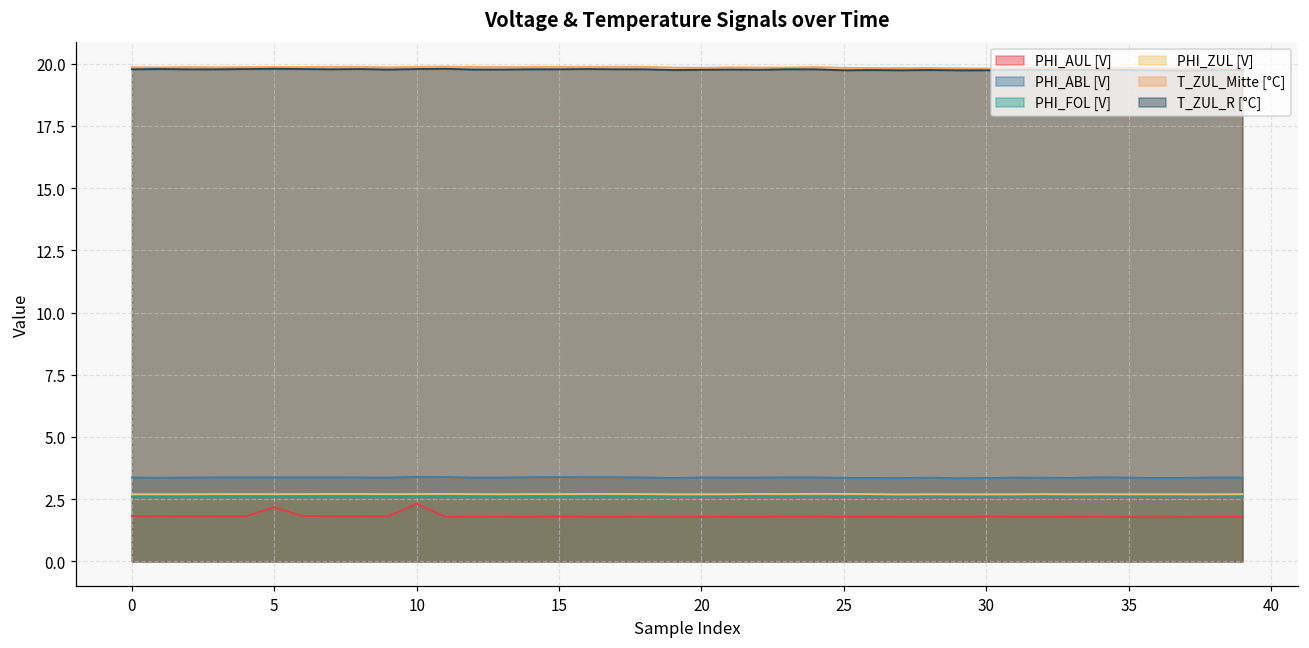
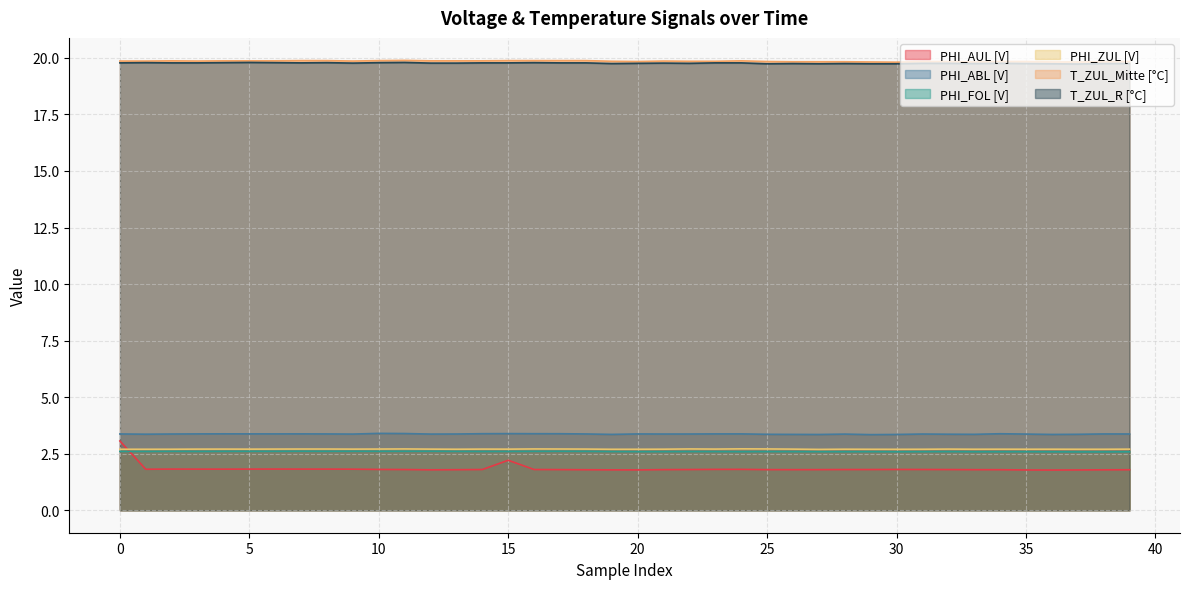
PHI_AUL [V], 0: 1.8 -> 3.1
PHI_AUL [V], 5: 2.2 -> 1.8
PHI_AUL [V], 10: 2.3 -> 1.8
PHI_AUL [V], 15: 1.8 -> 2.2
